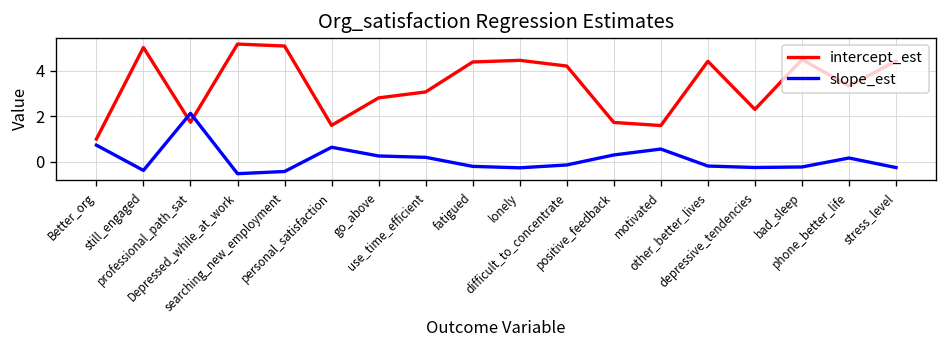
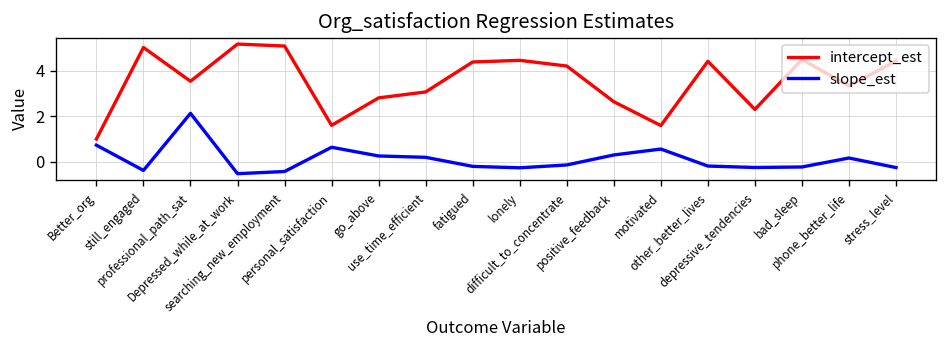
intercept_est, professional_path_sat: 1.7 -> 3.5
intercept_est, positive_feedback: 1.7 -> 2.6
